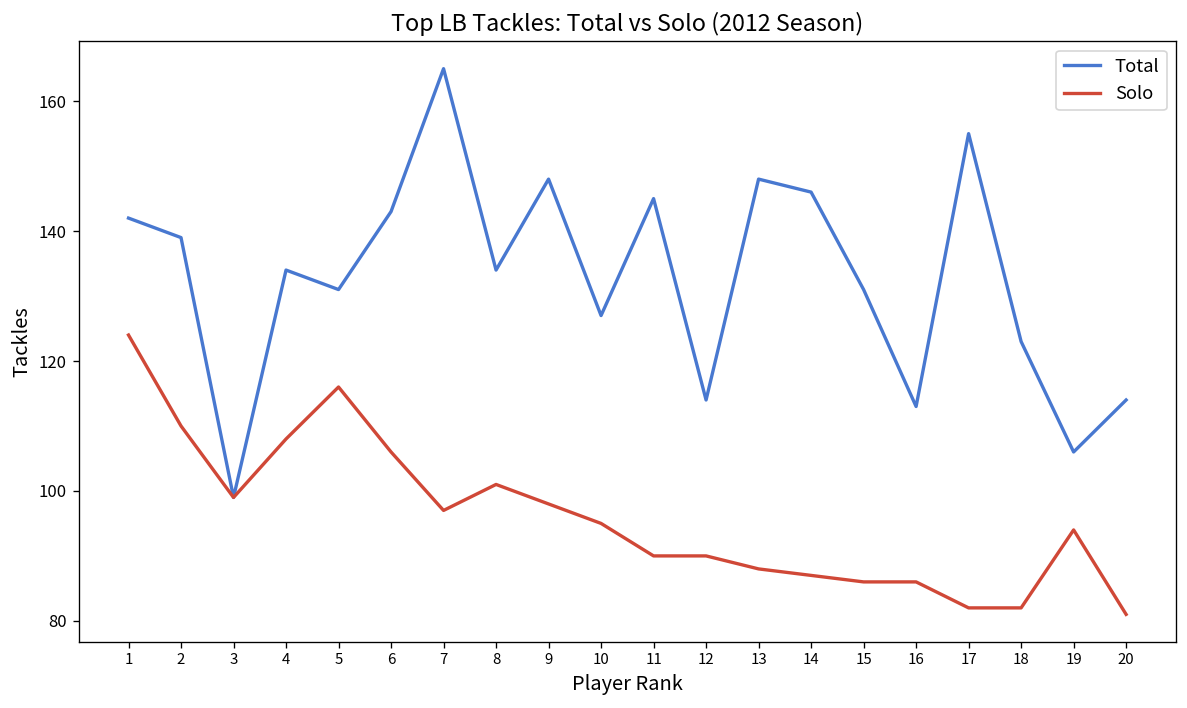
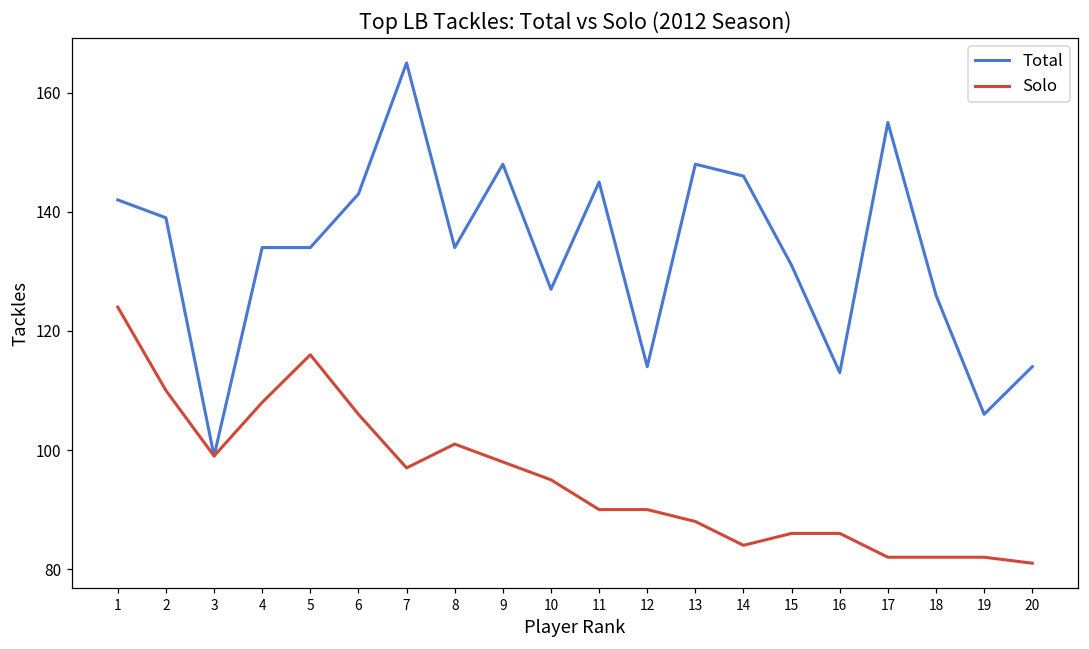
Total, 5: 131 -> 134
Solo, 14: 87 -> 84
Total, 18: 123 -> 126
Solo, 19: 94 -> 82
